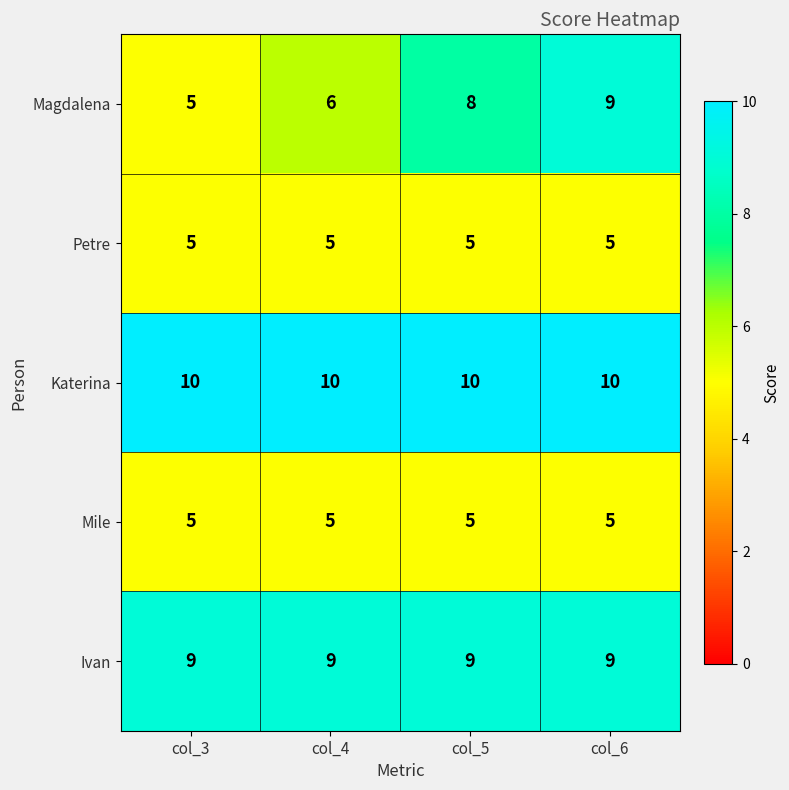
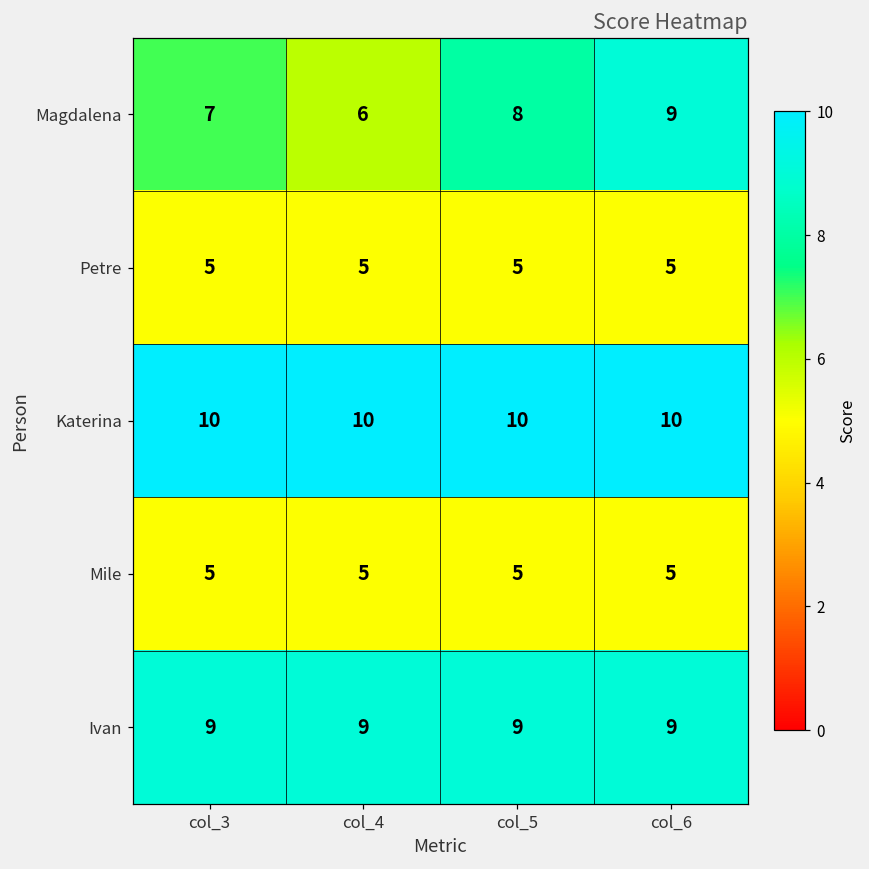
Magdalena, col_3: 5 -> 7
